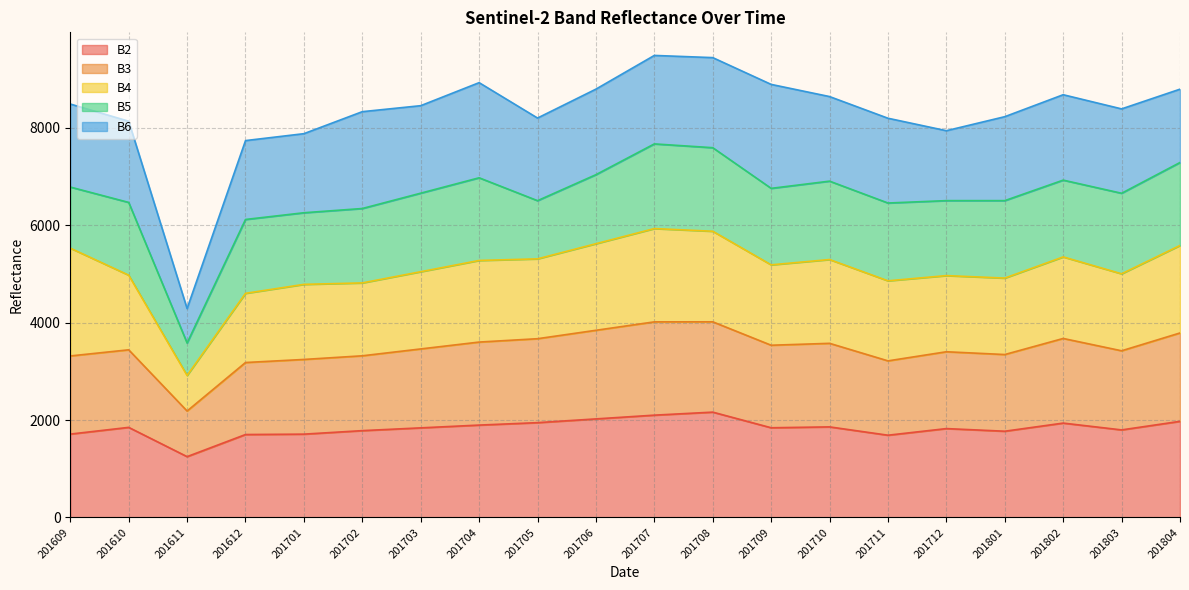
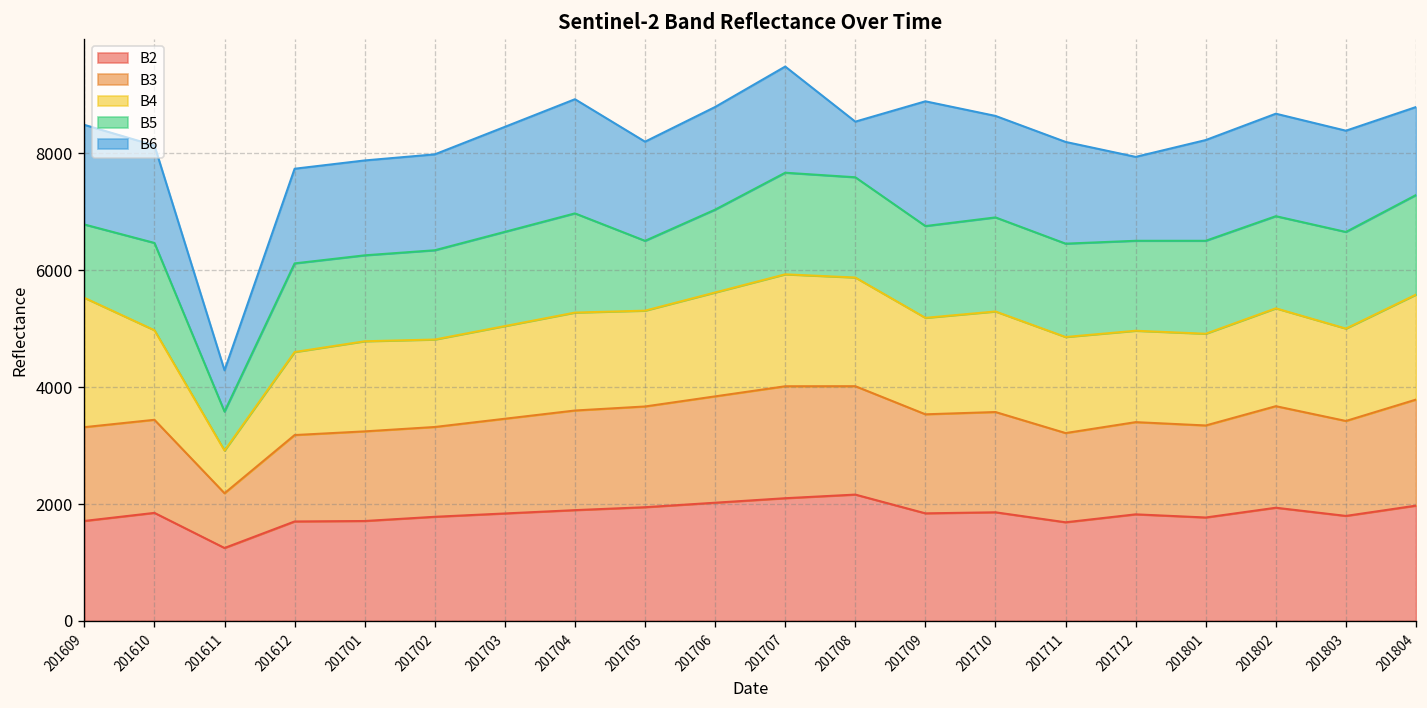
B6, 201702: 2000 -> 1600
B6, 201708: 1900 -> 1000
